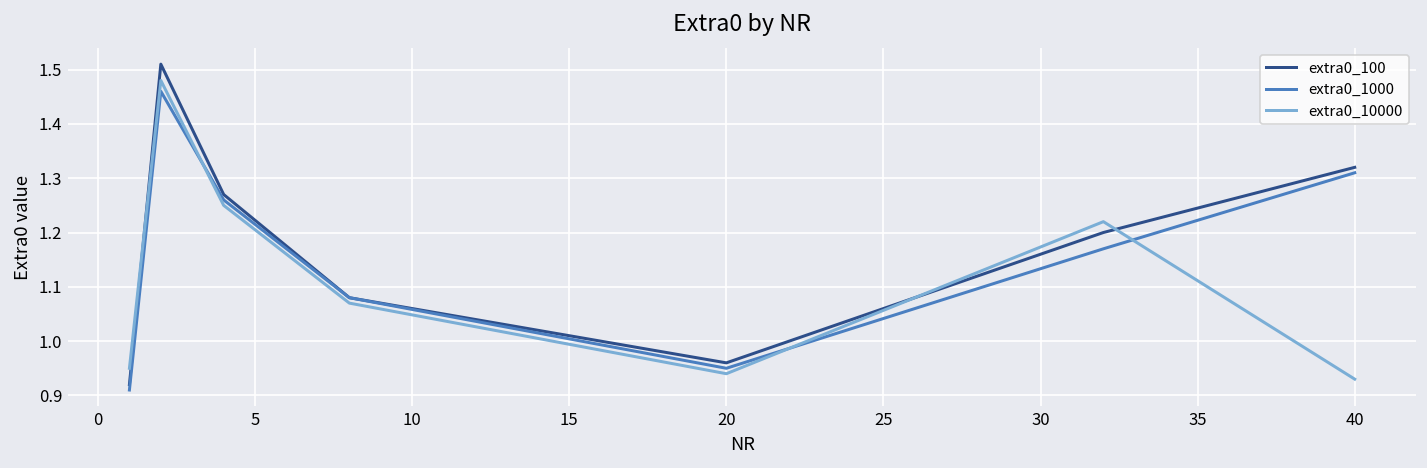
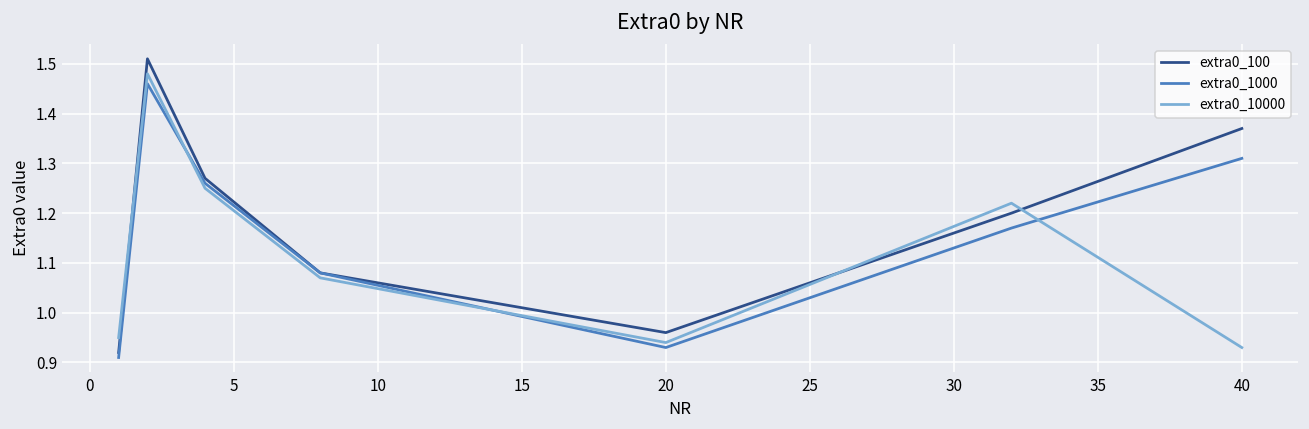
extra0_1000, 20: 0.95 -> 0.93
extra0_100, 40: 1.32 -> 1.37
